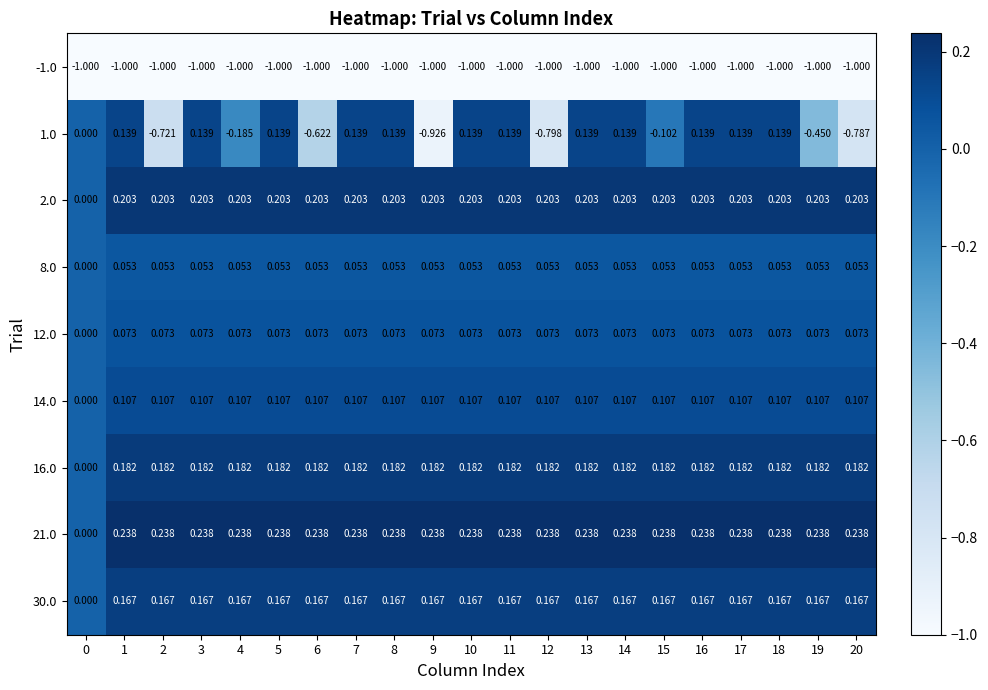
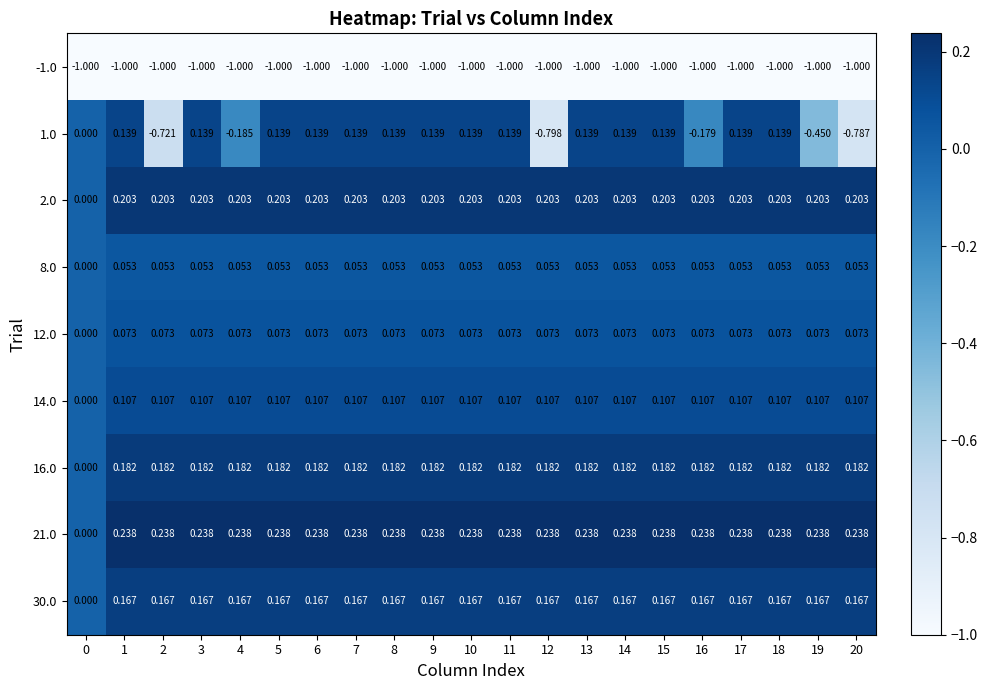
1.0, 6: -0.622 -> 0.139
1.0, 9: -0.926 -> 0.139
1.0, 15: -0.102 -> 0.139
1.0, 16: 0.139 -> -0.179
